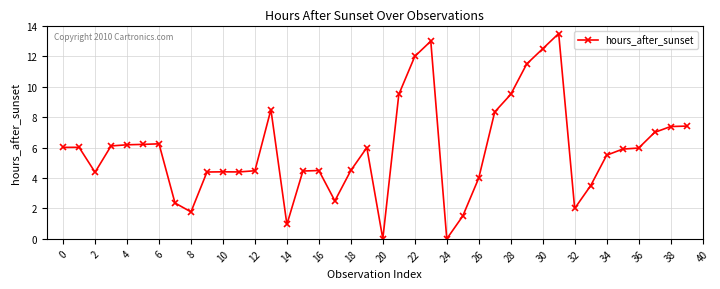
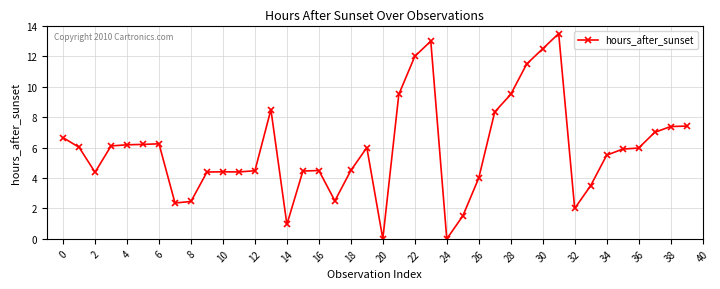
0: 6.0 -> 6.7
8: 1.8 -> 2.5
